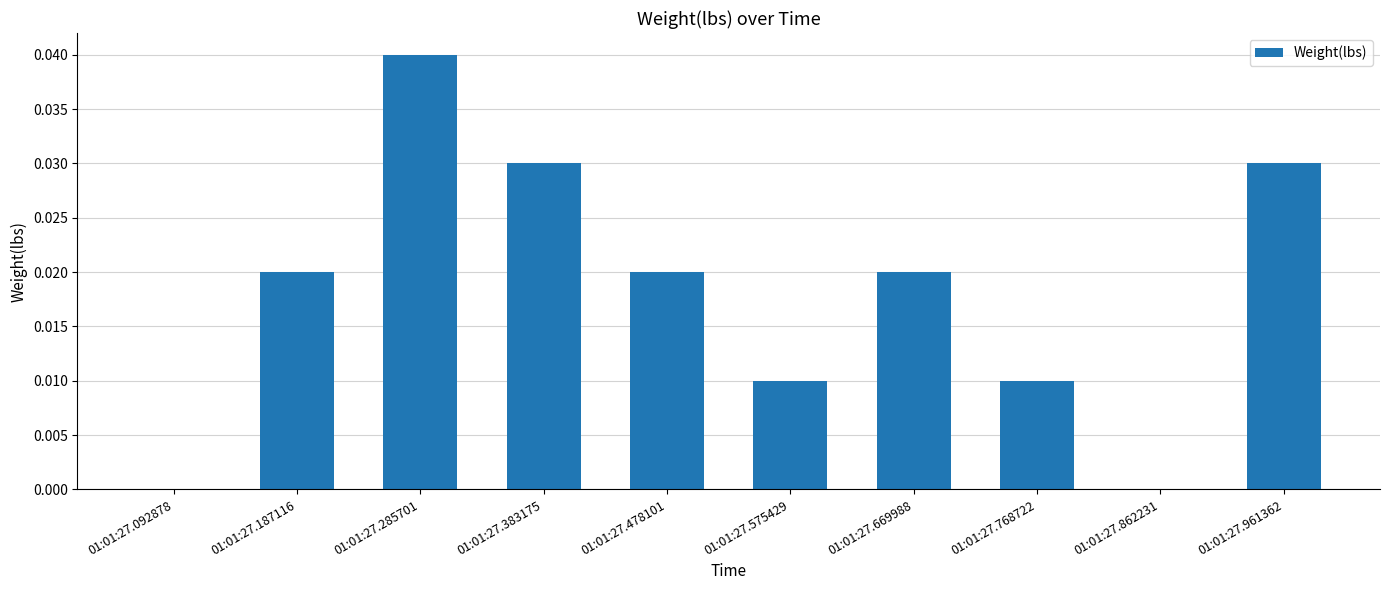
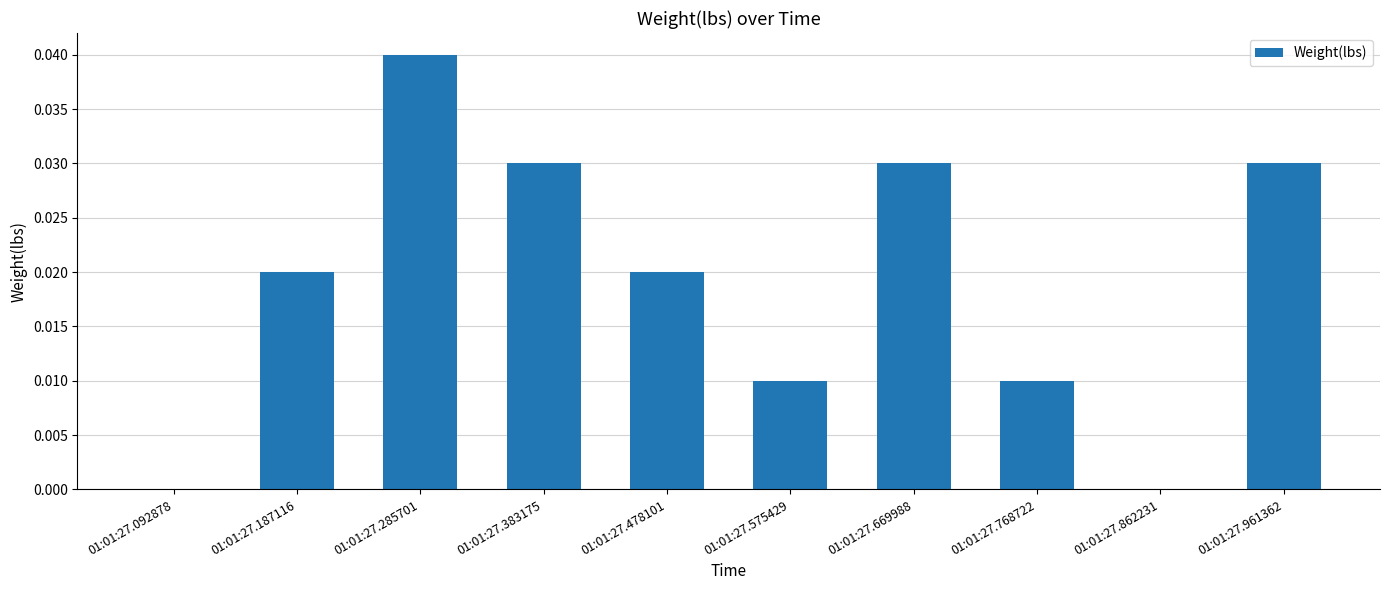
01:01:27.669988: 0.02 -> 0.03
